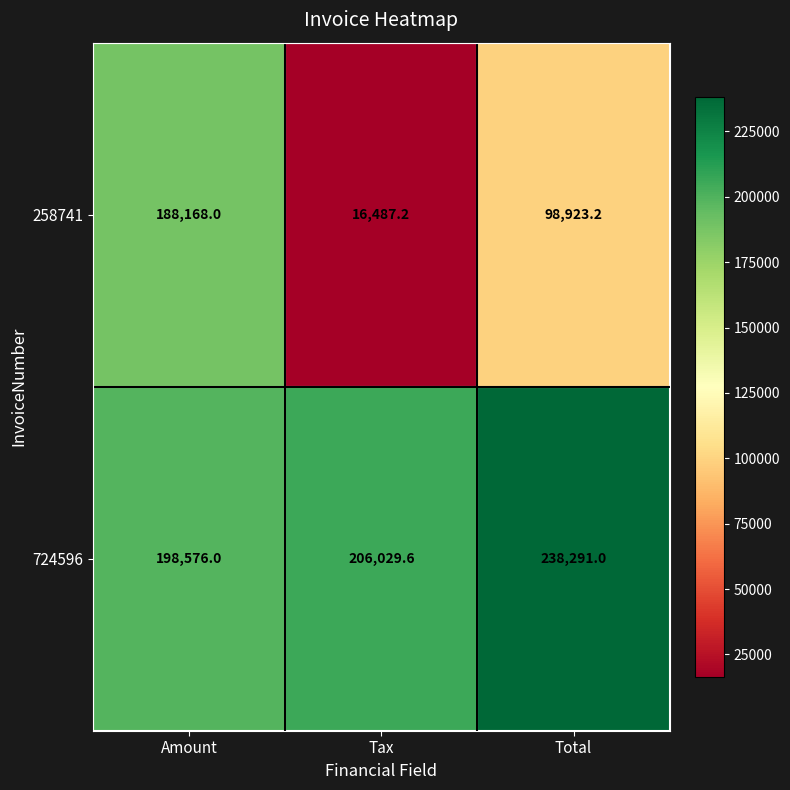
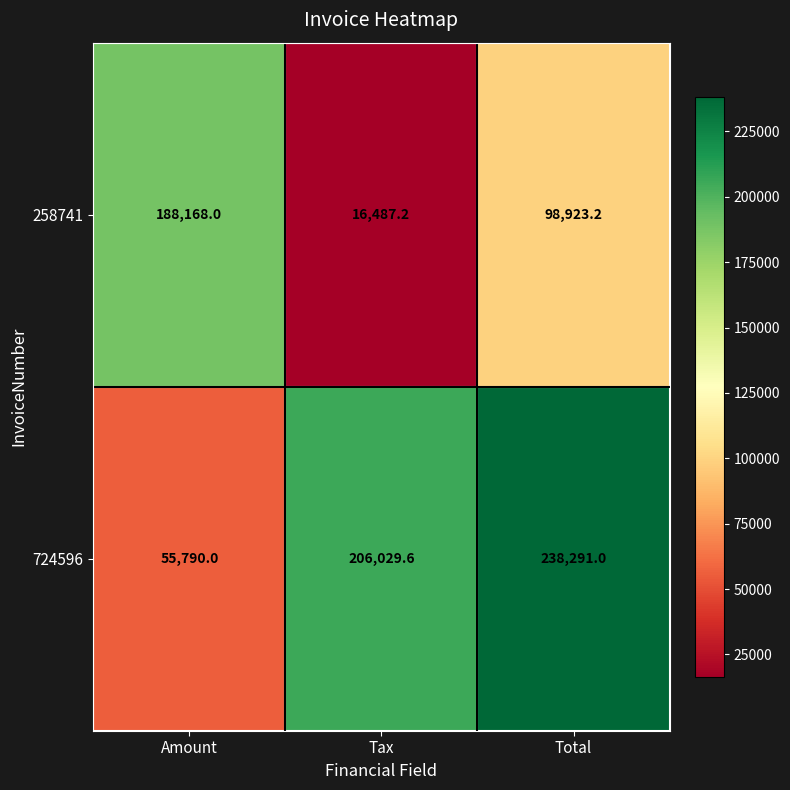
724596, Amount: 198,576.0 -> 55,790.0
